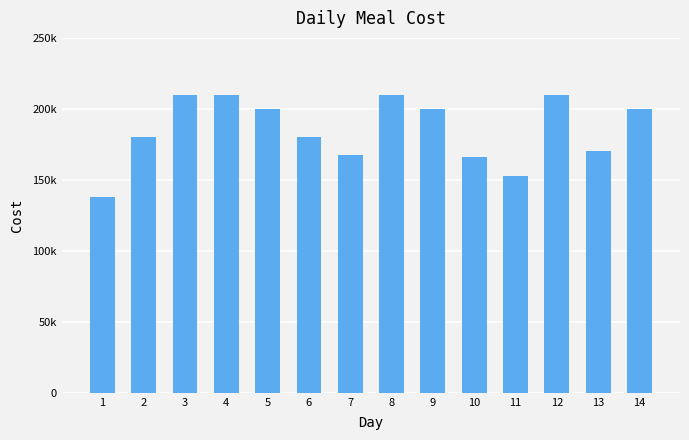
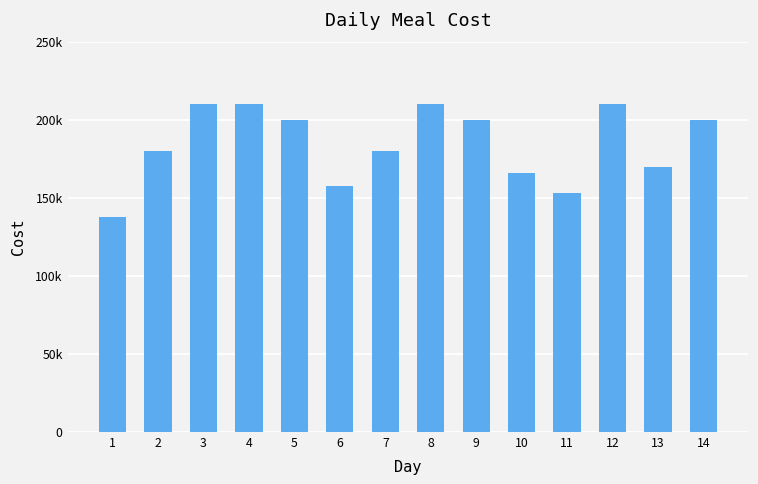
6: 180000 -> 158000
7: 167000 -> 180000
